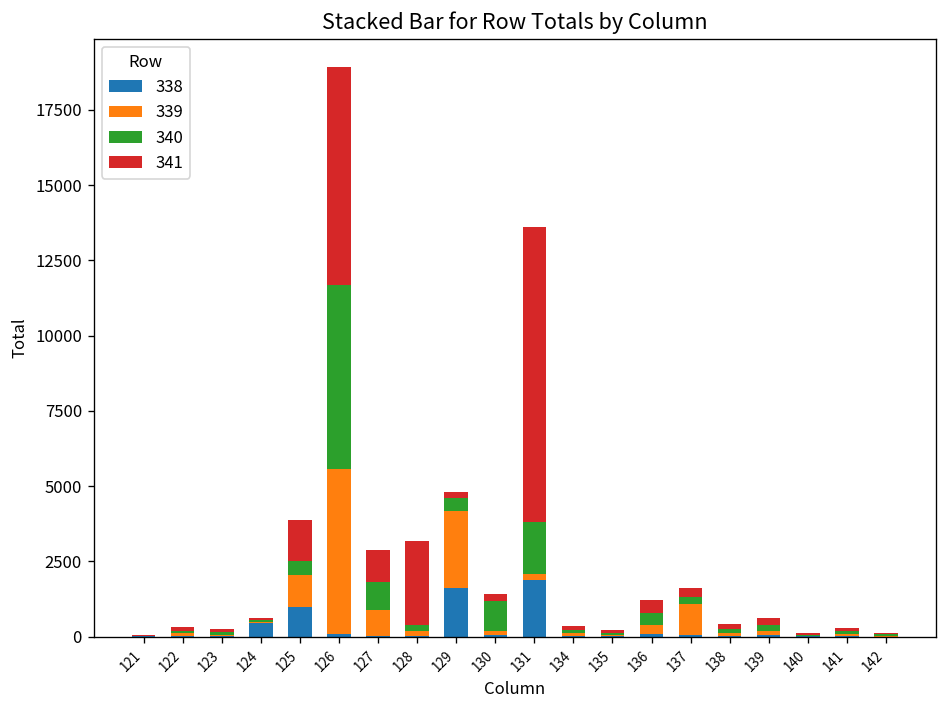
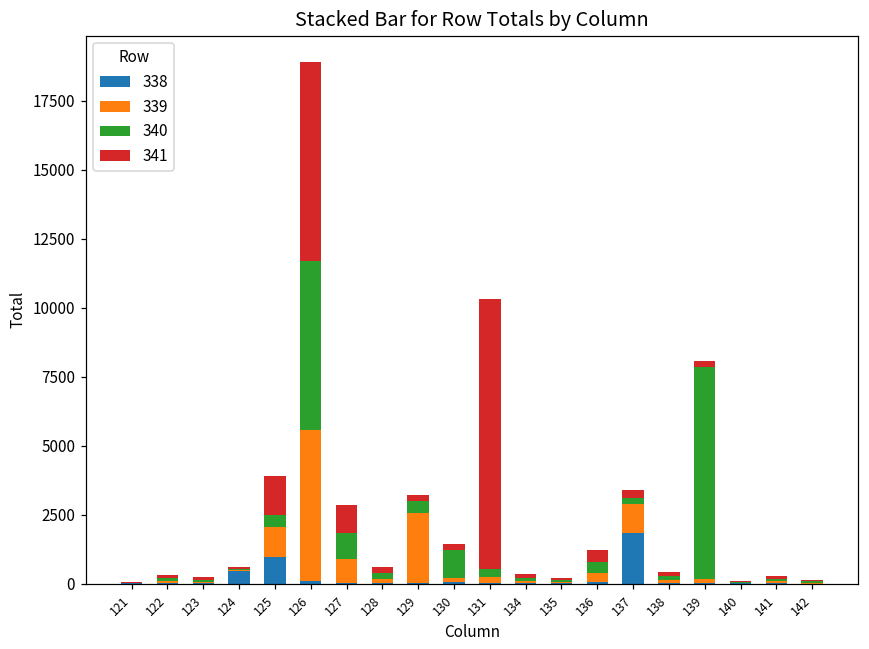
341, 128: 2800 -> 200
338, 129: 1600 -> 0
338, 131: 1900 -> 0
340, 131: 1700 -> 300
338, 137: 0 -> 1800
340, 139: 200 -> 7700
